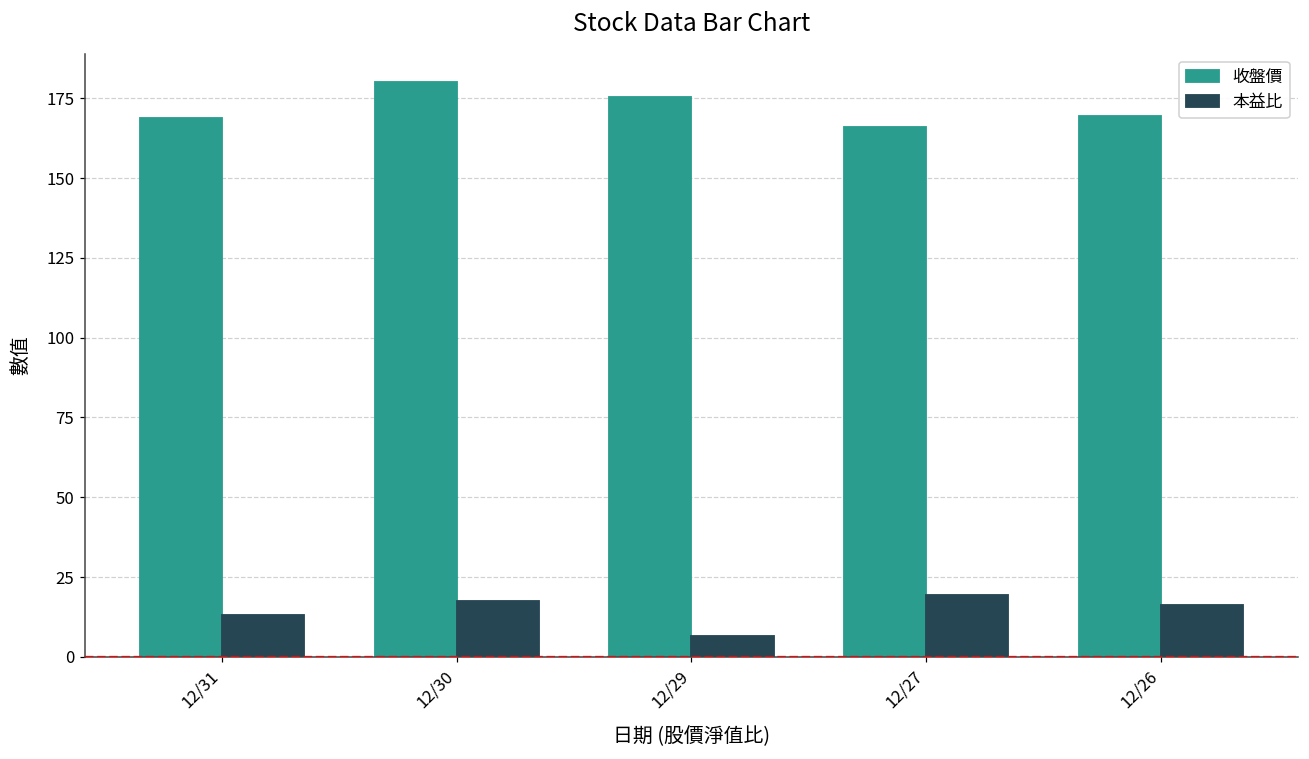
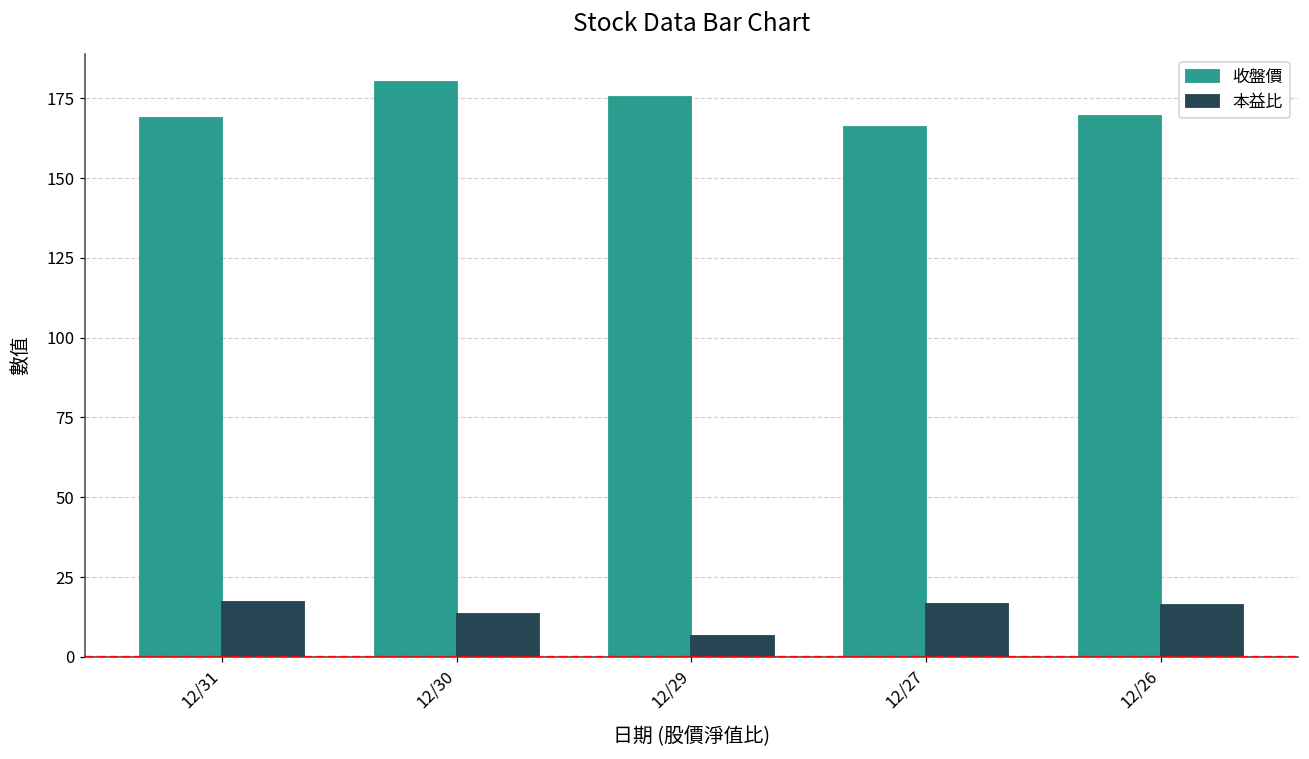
本益比, 12/31: 13 -> 17
本益比, 12/30: 17 -> 13
本益比, 12/27: 19 -> 17
